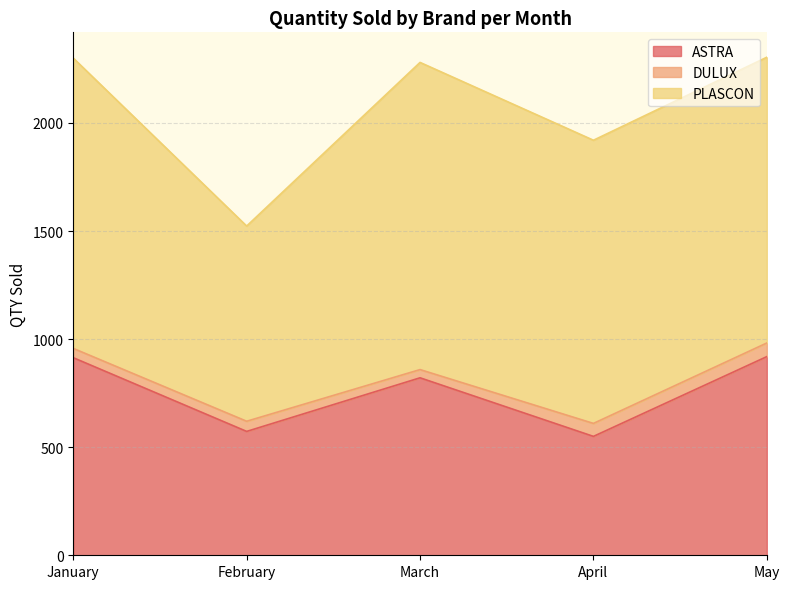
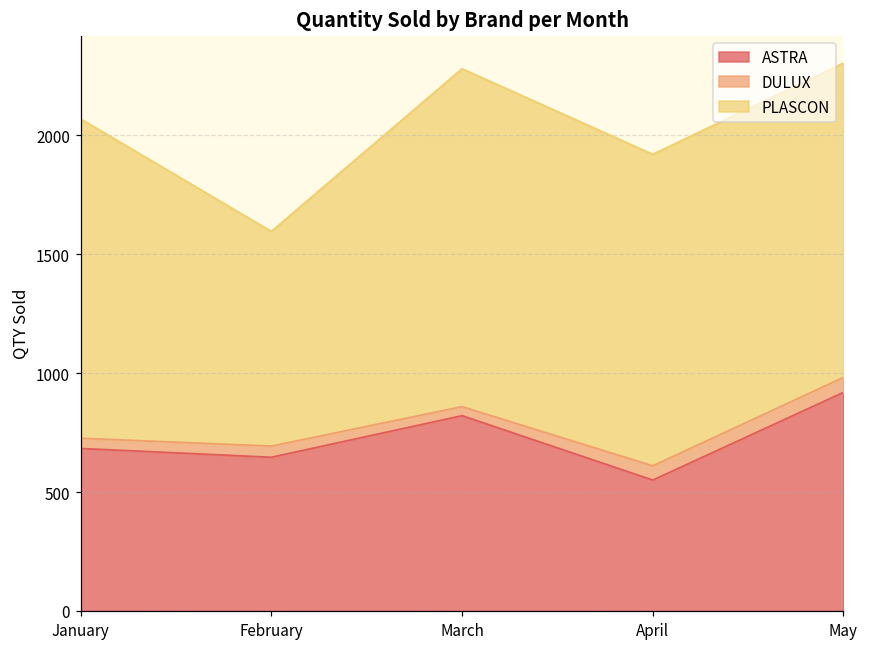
ASTRA, January: 910 -> 680
ASTRA, February: 570 -> 650
